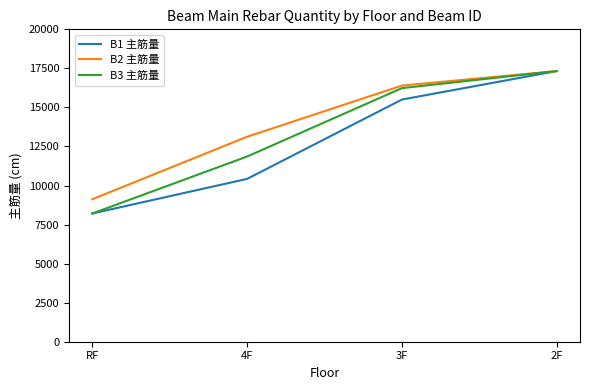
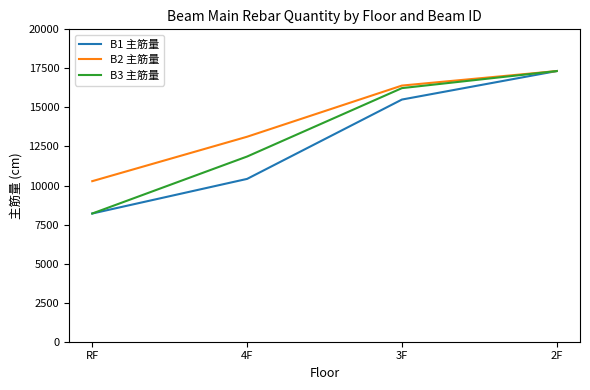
B2 主筋量, RF: 9100 -> 10300
